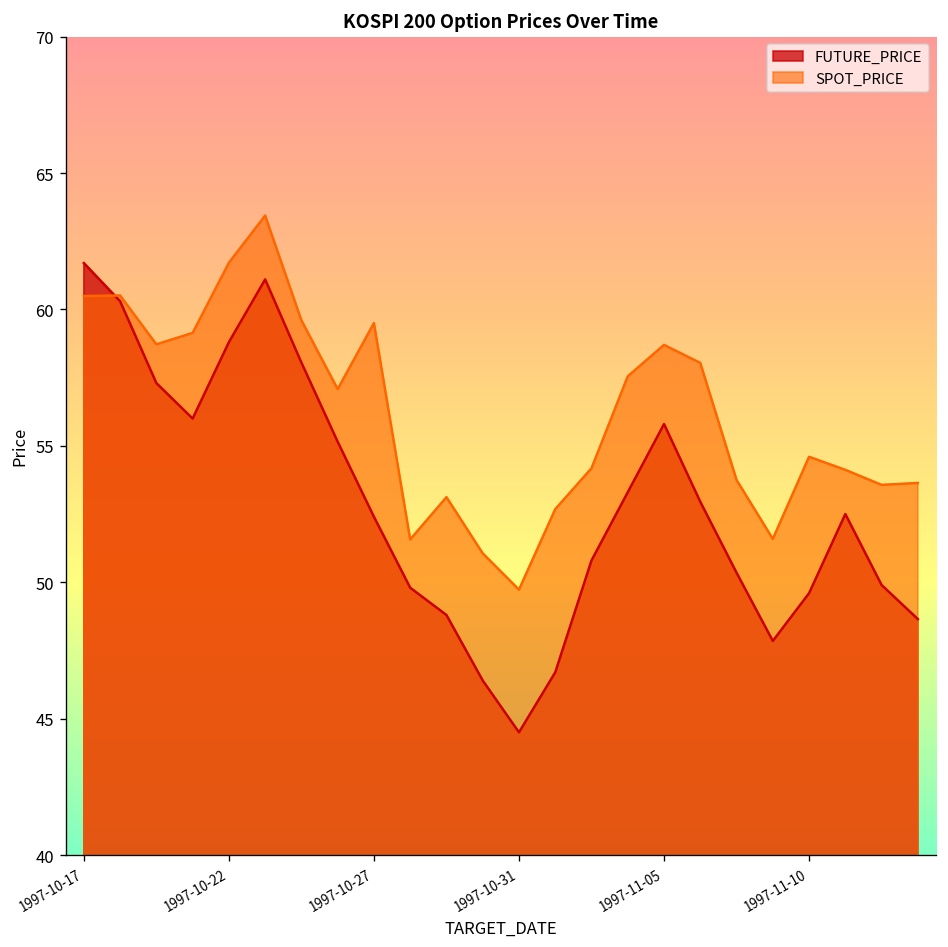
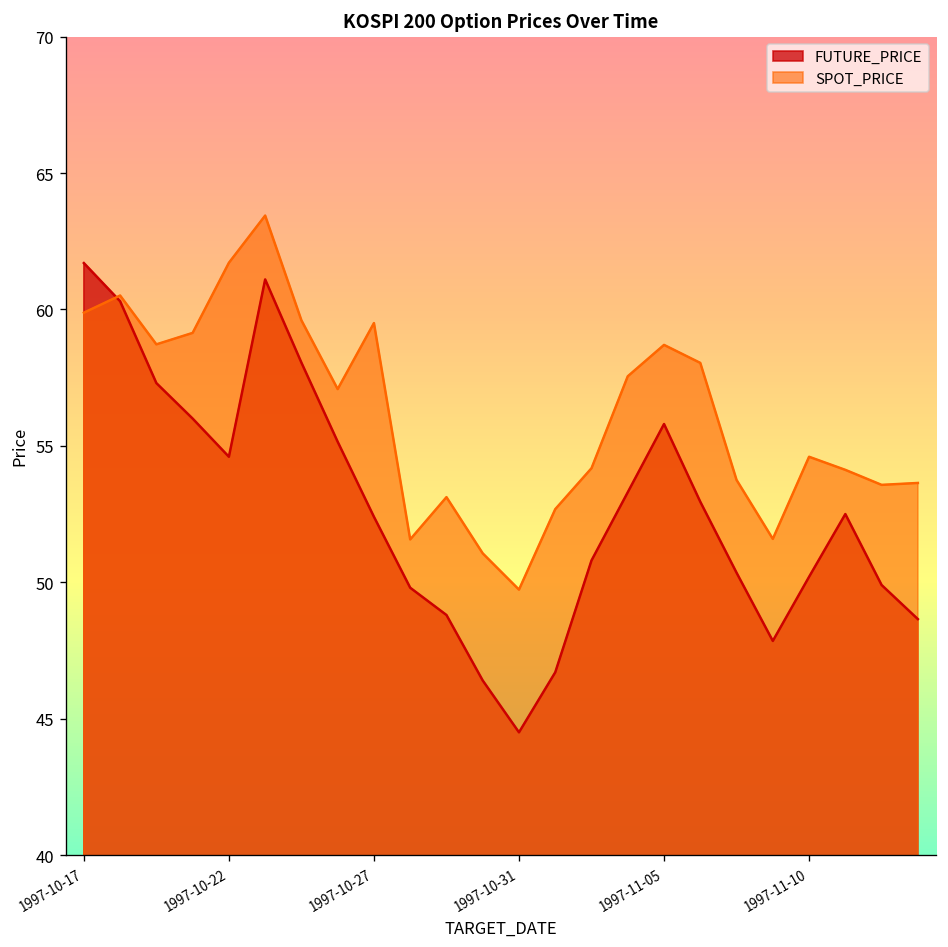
SPOT_PRICE, 1997-10-17: 60.5 -> 59.9
FUTURE_PRICE, 1997-10-22: 58.8 -> 54.6
FUTURE_PRICE, 1997-11-10: 49.6 -> 50.2
